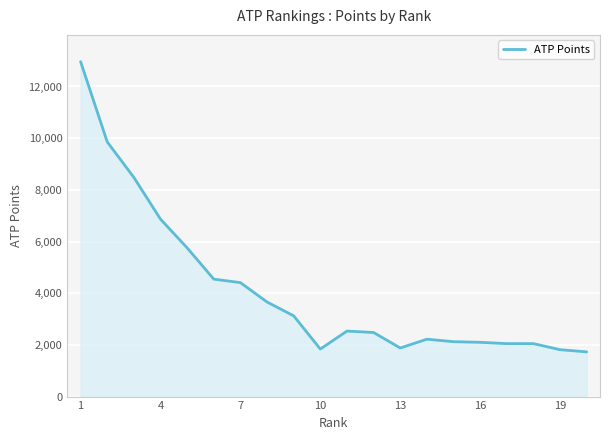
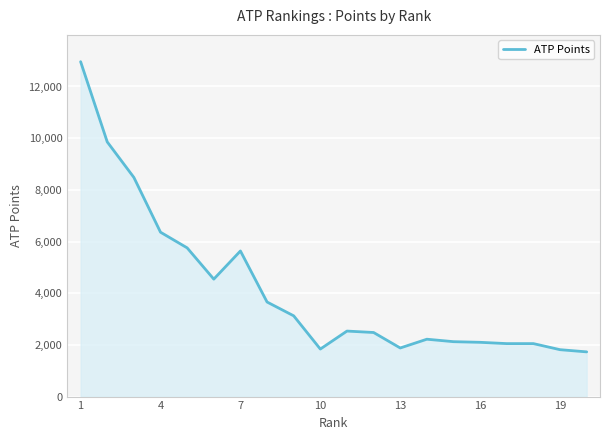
4: 6,900 -> 6,400
7: 4,400 -> 5,600
